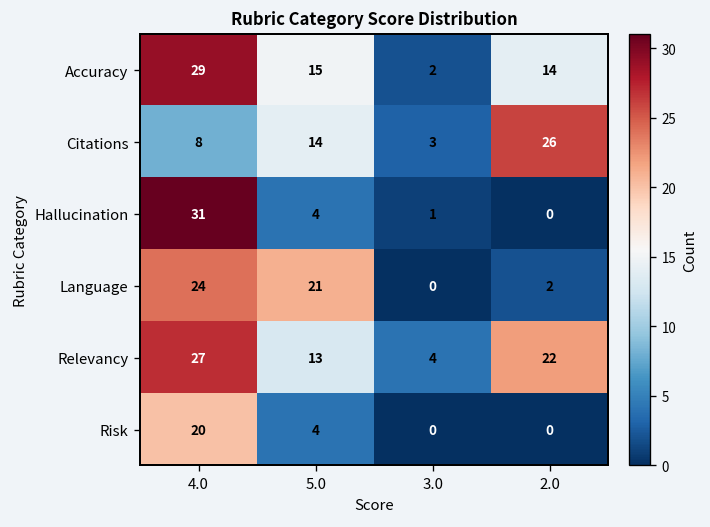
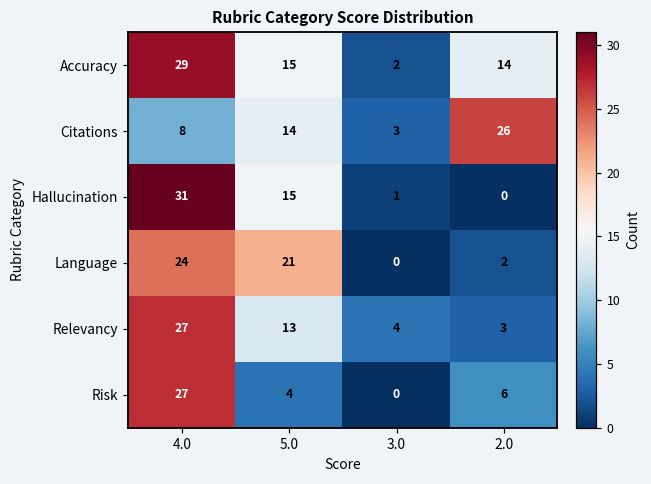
Hallucination, 5.0: 4 -> 15
Relevancy, 2.0: 22 -> 3
Risk, 4.0: 20 -> 27
Risk, 2.0: 0 -> 6
